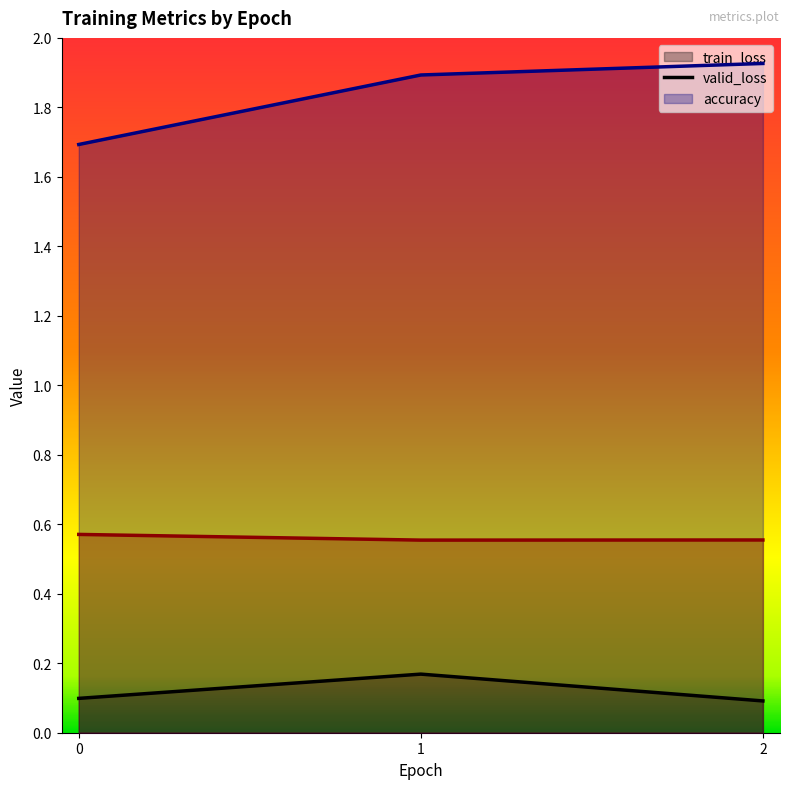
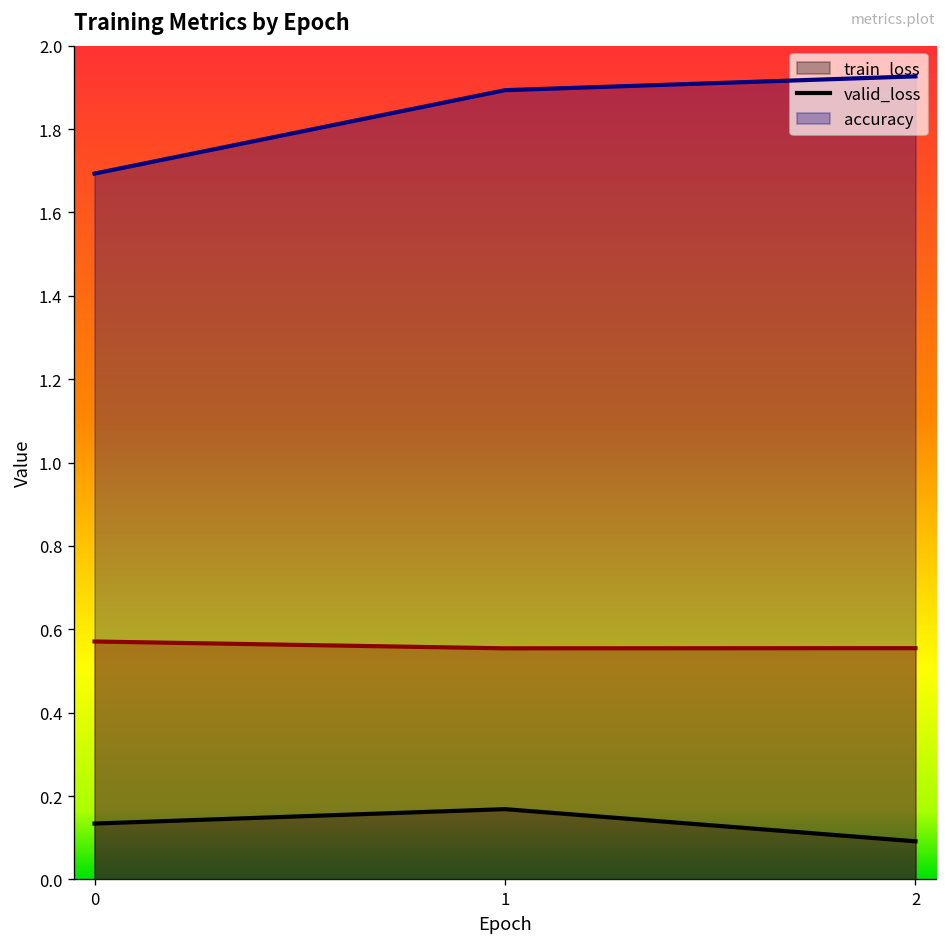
train_loss, 0: 0.10 -> 0.13
